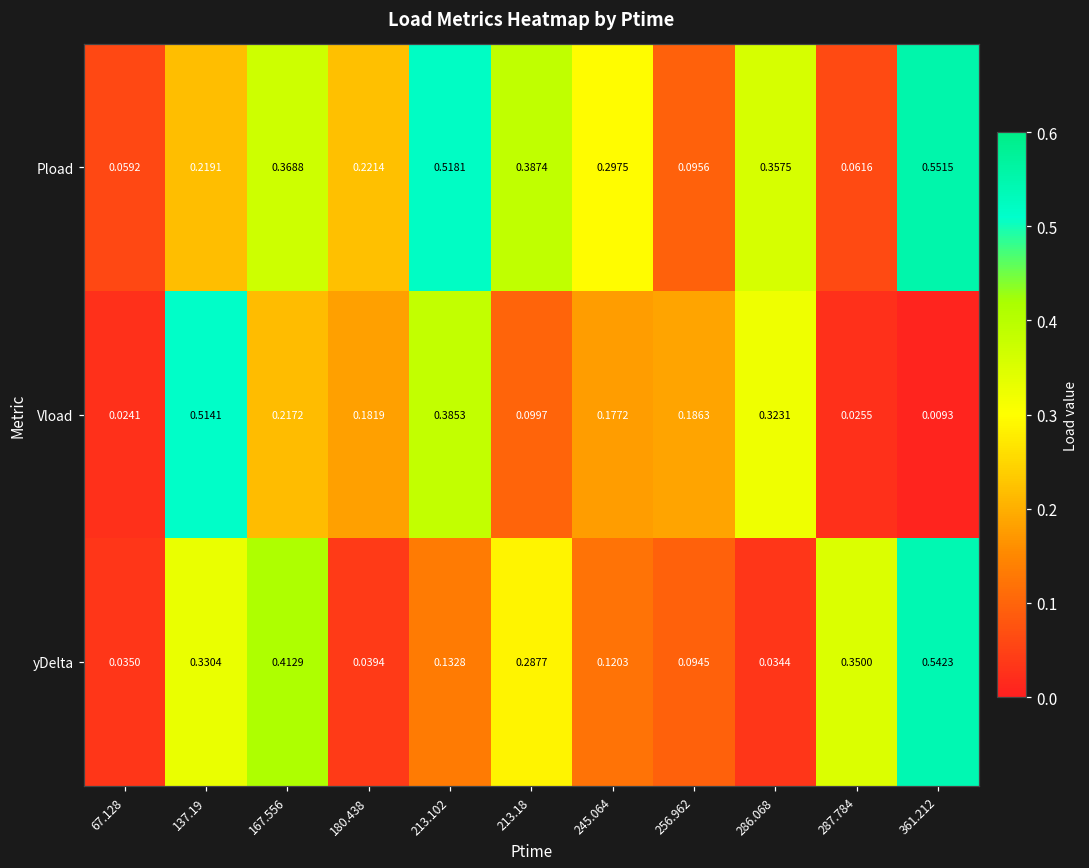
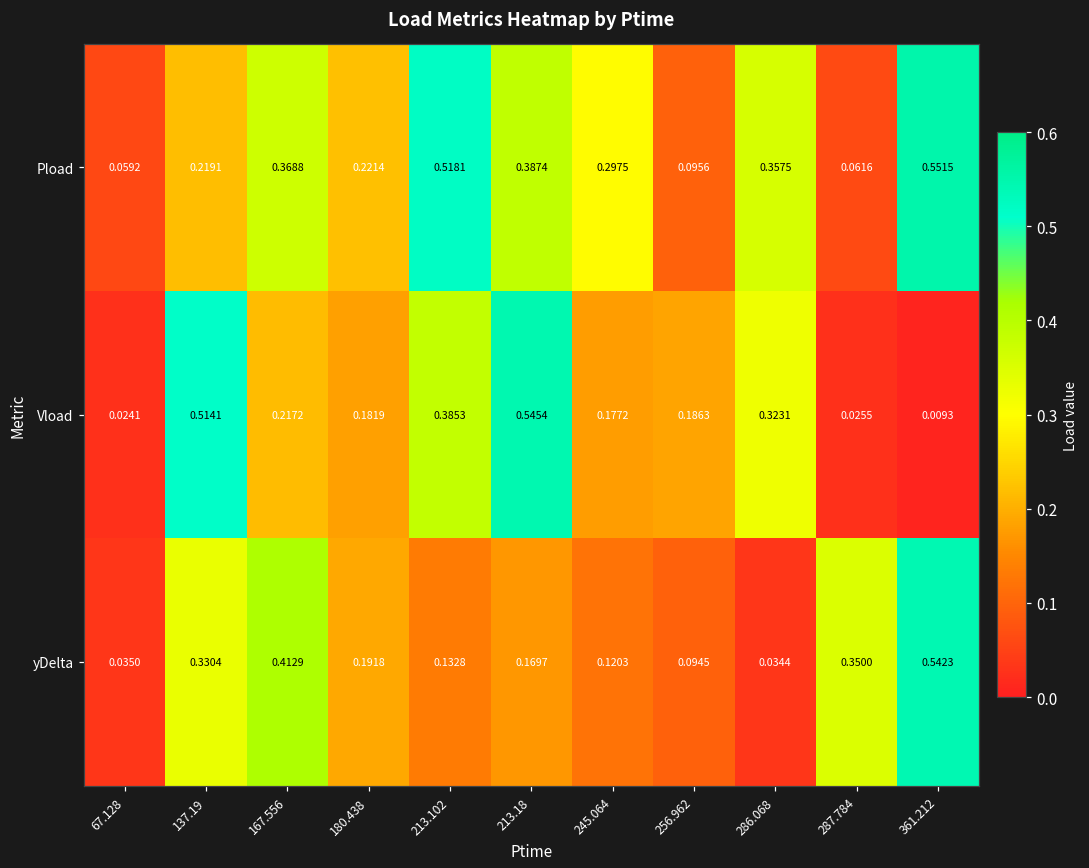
Vload, 213.18: 0.0997 -> 0.5454
yDelta, 180.438: 0.0394 -> 0.1918
yDelta, 213.18: 0.2877 -> 0.1697
